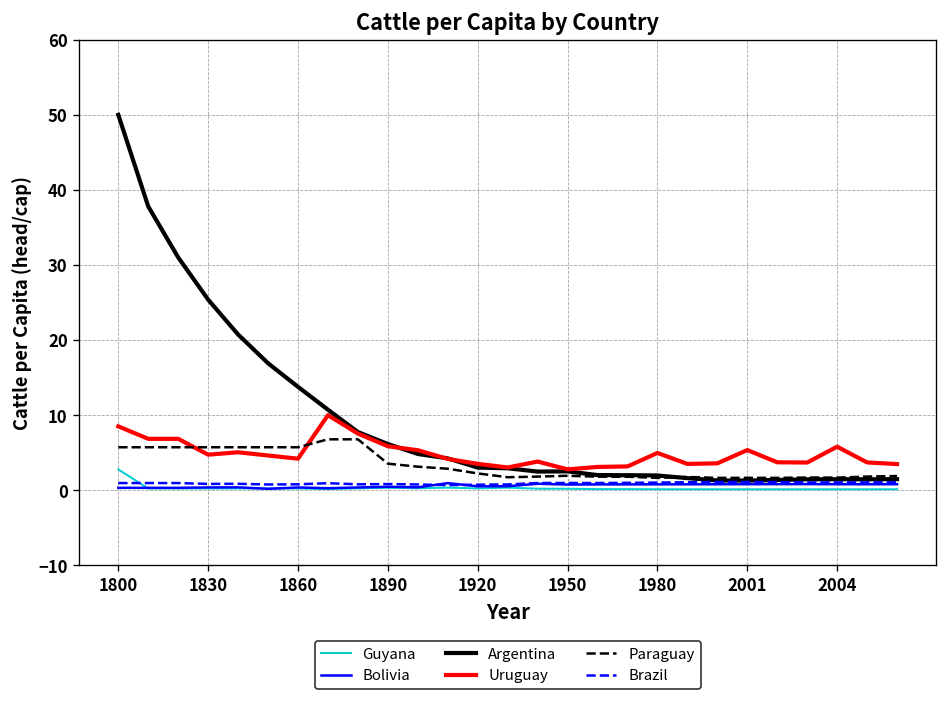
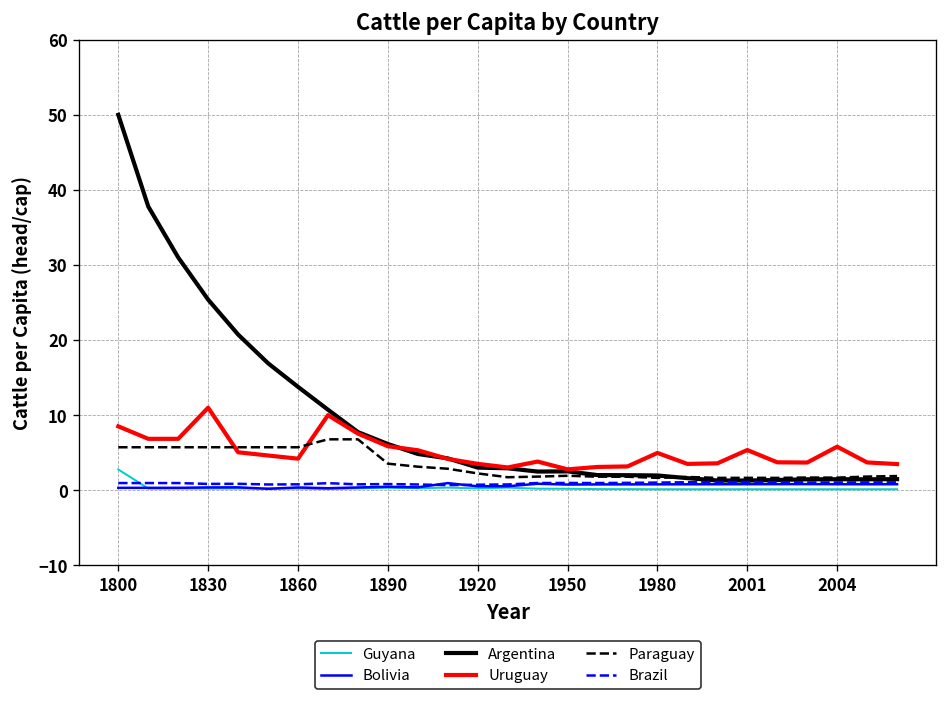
Uruguay, 1830: 5 -> 11
